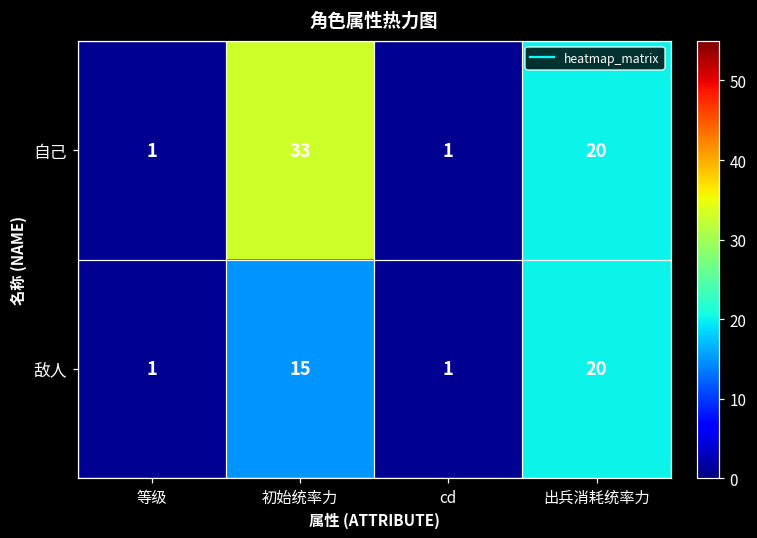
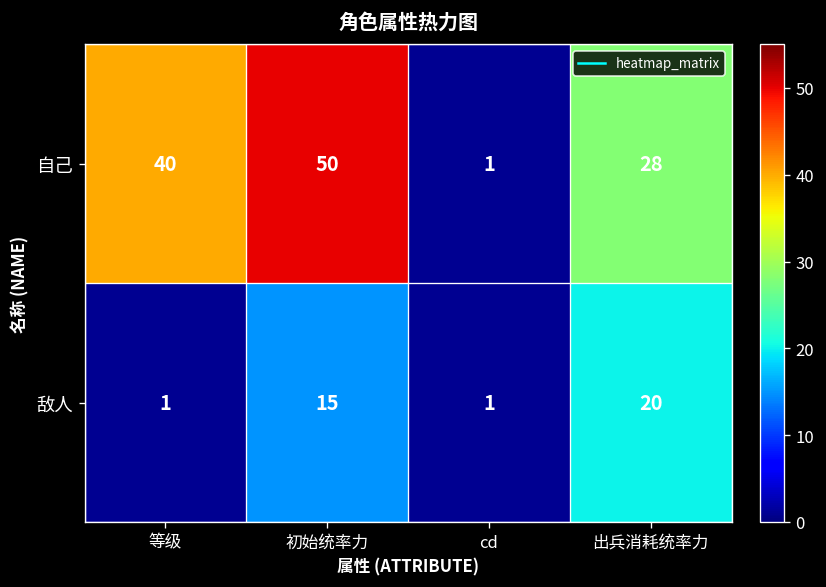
自己, 等级: 1 -> 40
自己, 初始统率力: 33 -> 50
自己, 出兵消耗统率力: 20 -> 28
